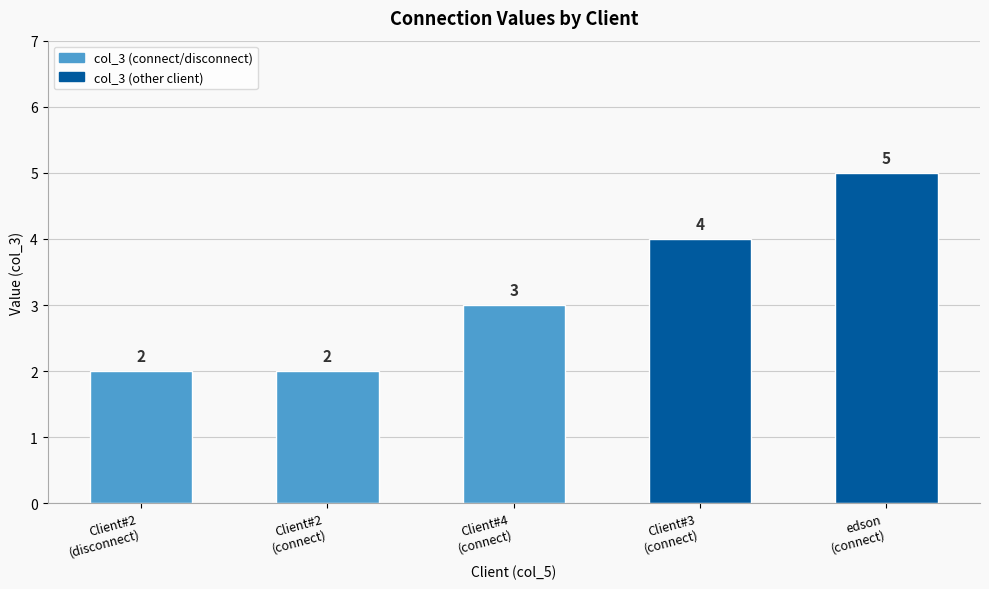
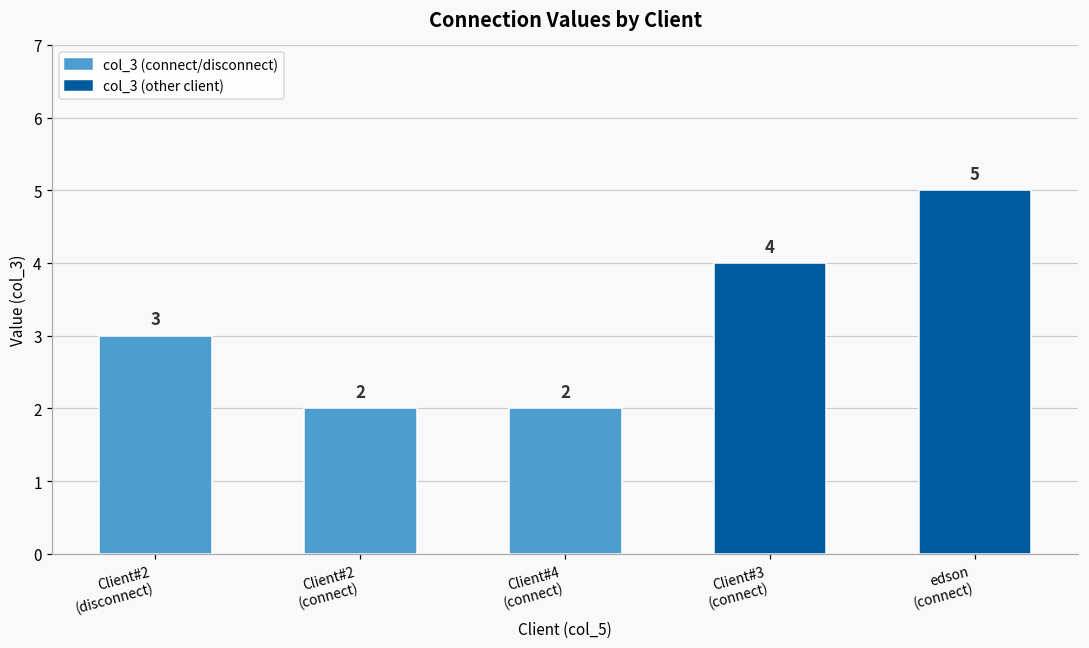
Client#2 (disconnect): 2 -> 3
Client#4 (connect): 3 -> 2
